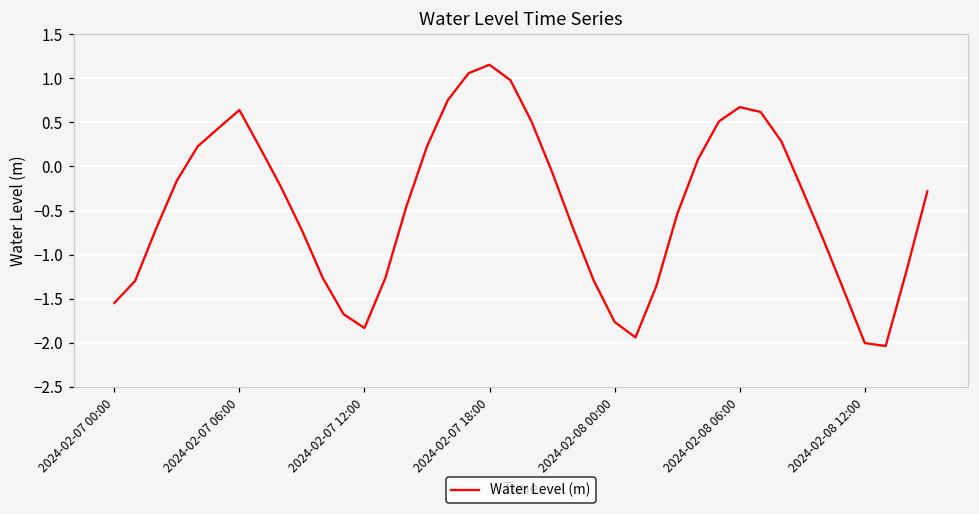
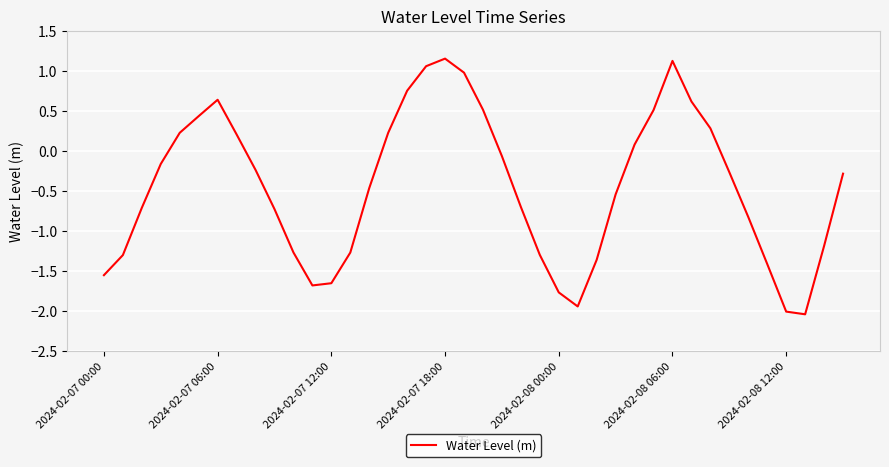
2024-02-07 12:00: -1.8 -> -1.7
2024-02-08 06:00: 0.7 -> 1.1
